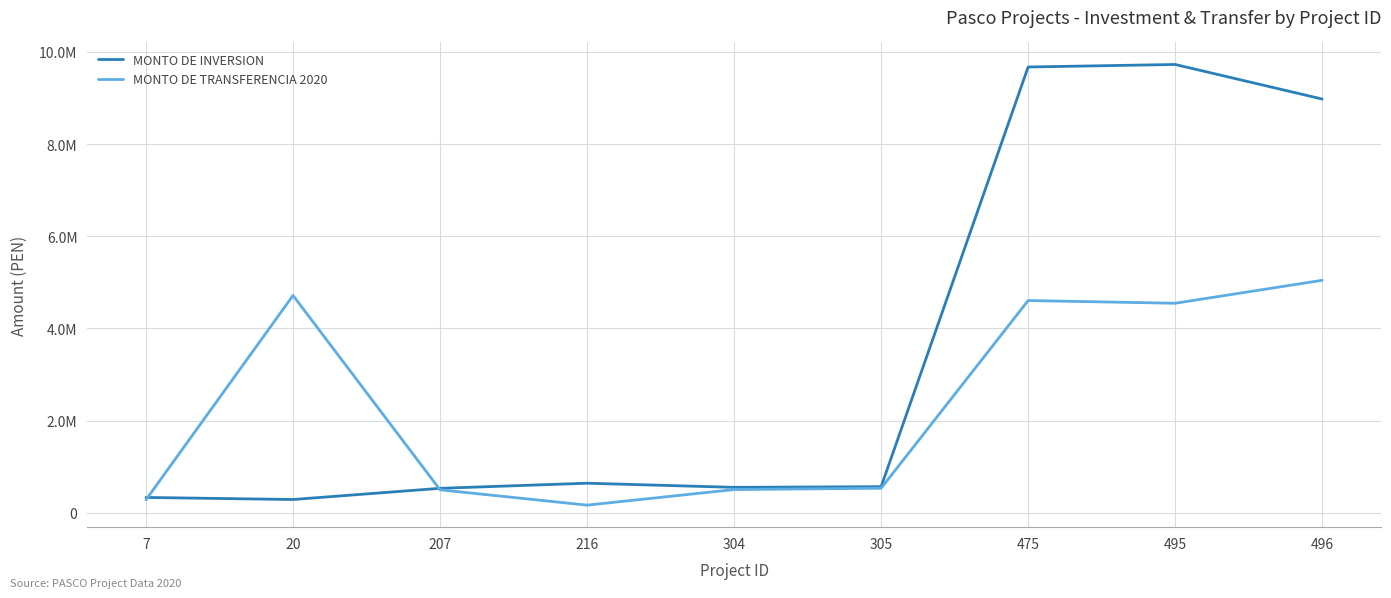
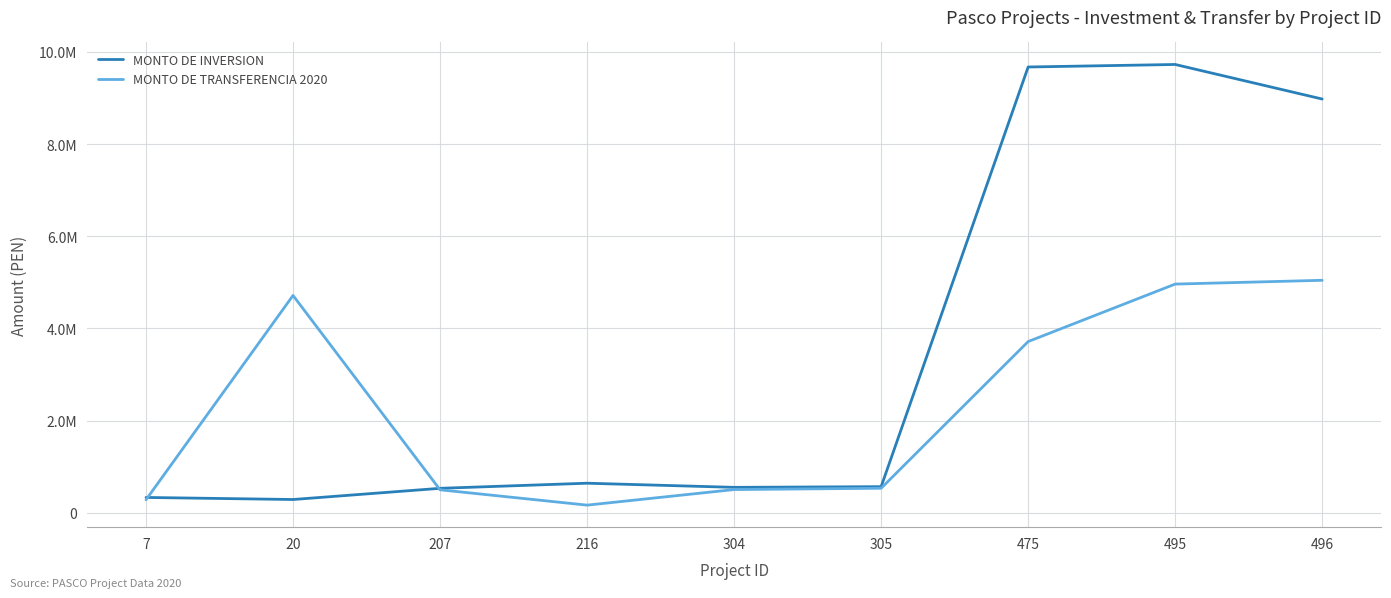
MONTO DE TRANSFERENCIA 2020, 475: 4600000 -> 3700000
MONTO DE TRANSFERENCIA 2020, 495: 4500000 -> 5000000
